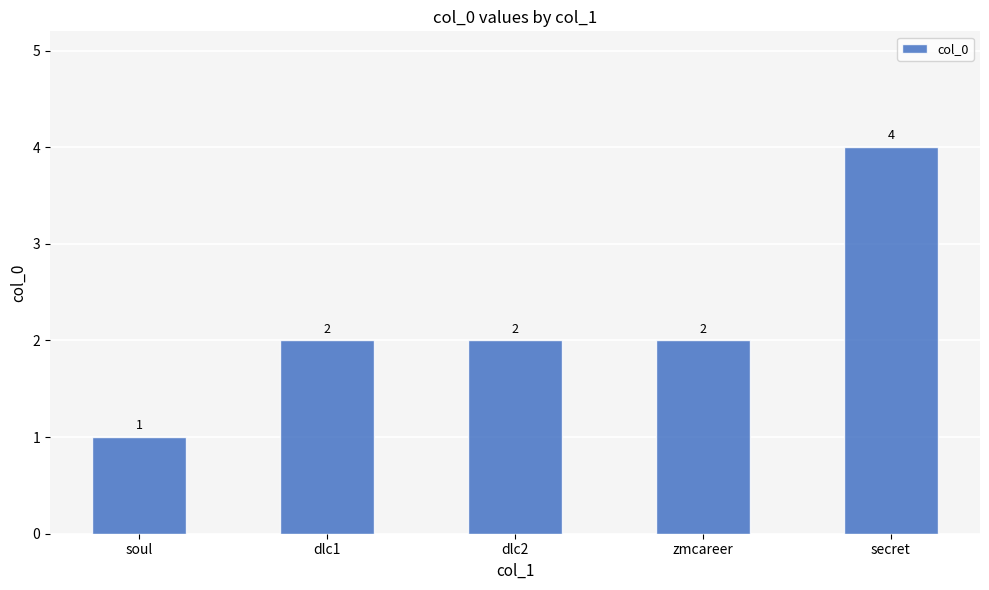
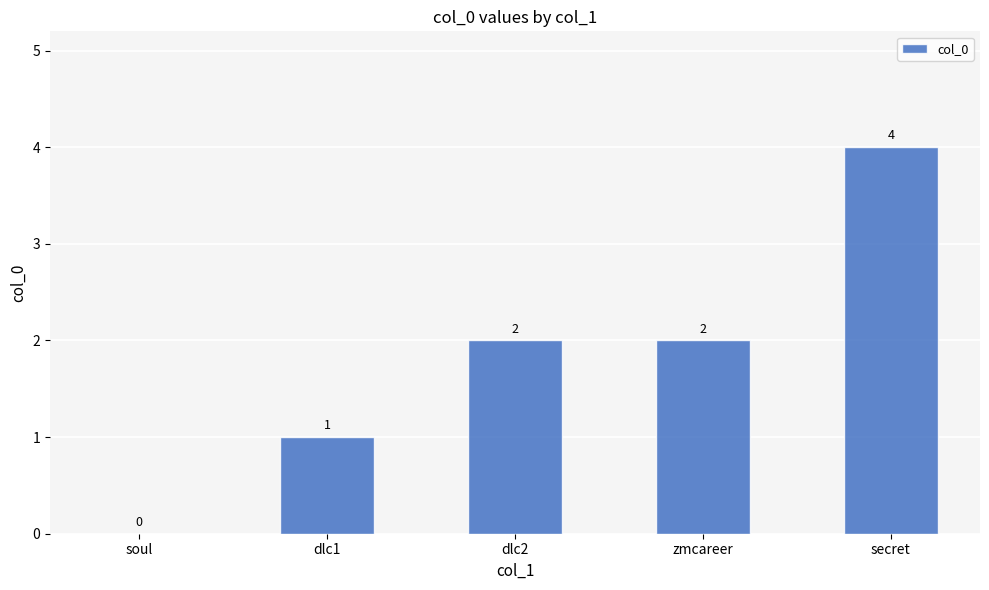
soul: 1 -> 0
dlc1: 2 -> 1
